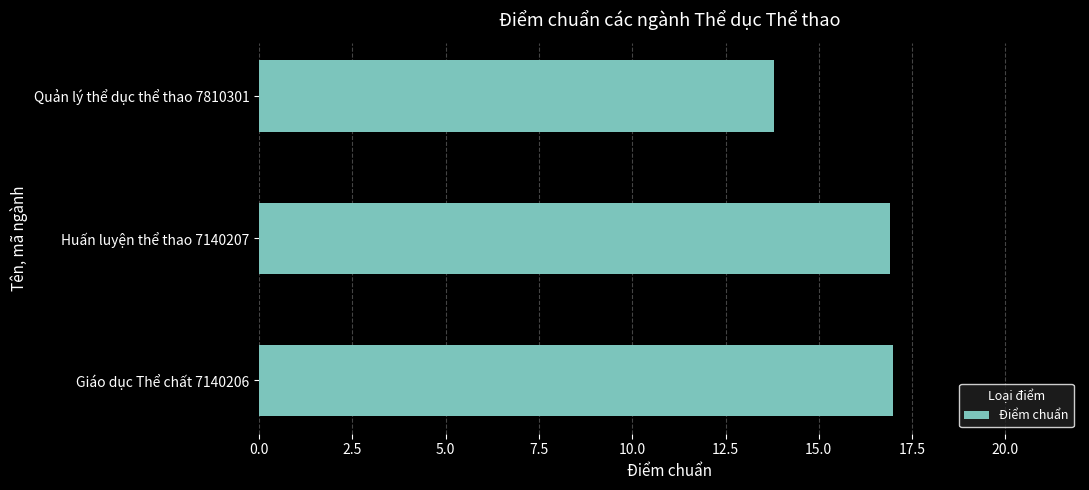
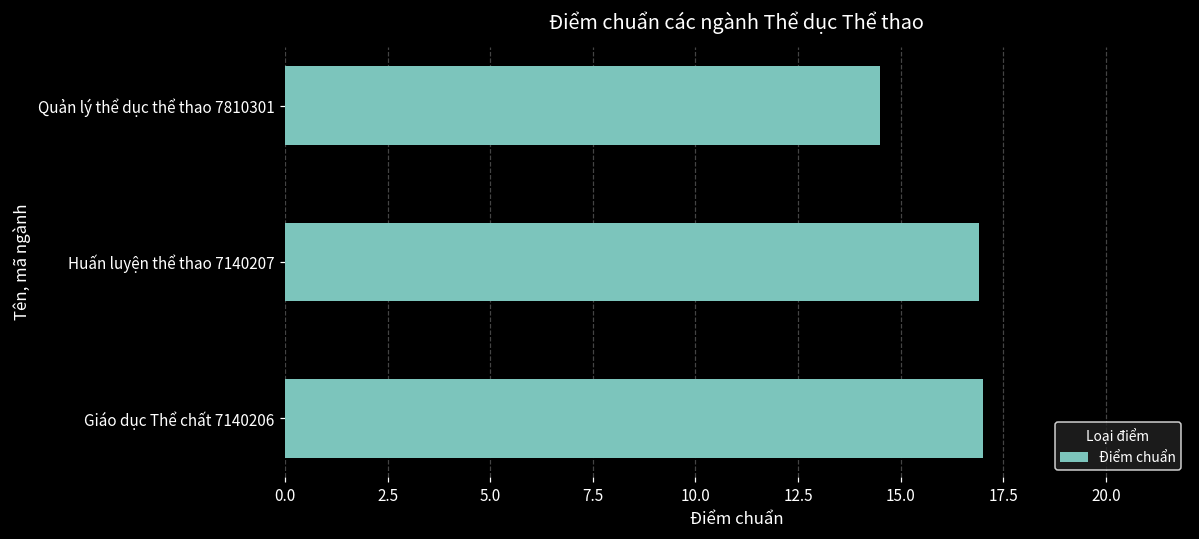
Quản lý thể dục thể thao 7810301: 13.8 -> 14.5
